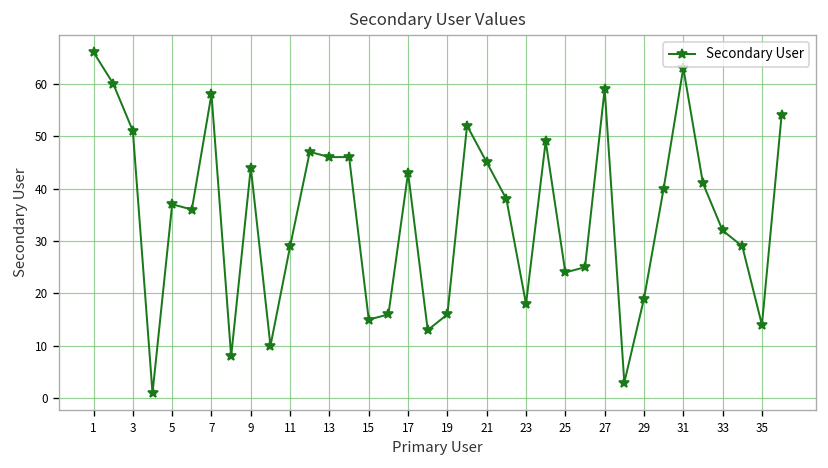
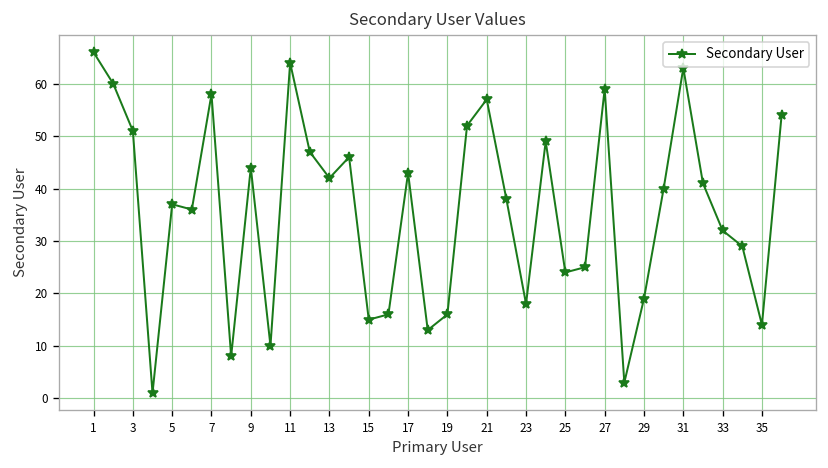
11: 29 -> 64
13: 46 -> 42
21: 45 -> 57
